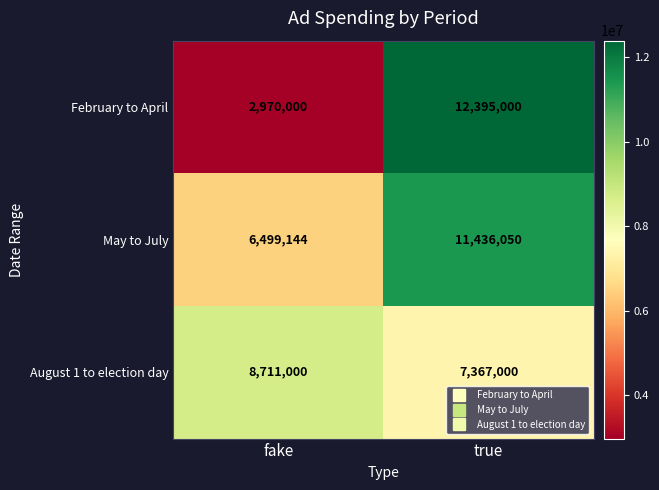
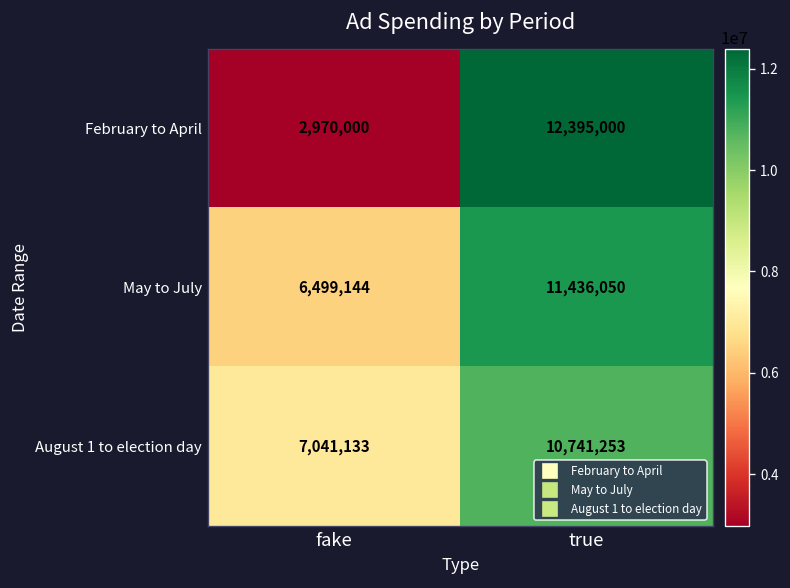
August 1 to election day, fake: 8,711,000 -> 7,041,133
August 1 to election day, true: 7,367,000 -> 10,741,253
